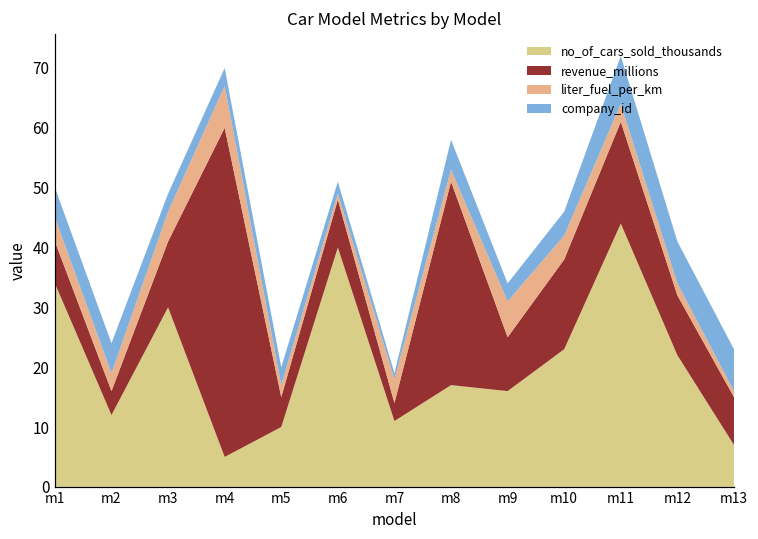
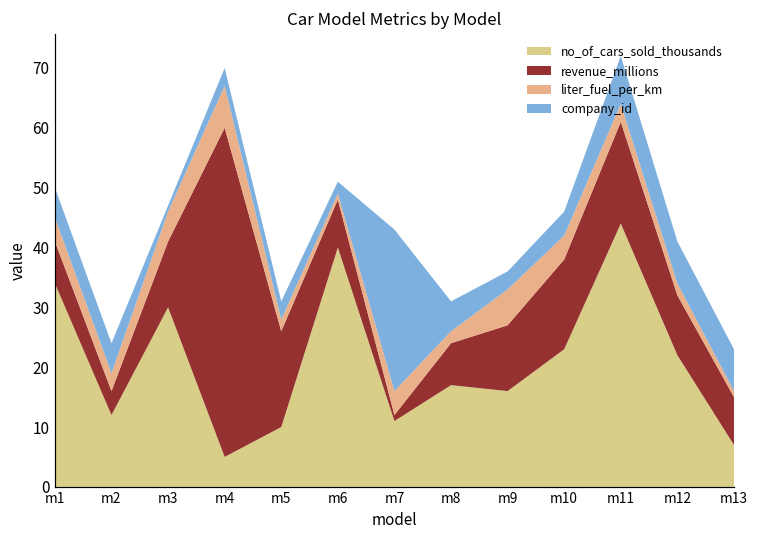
company_id, m3: 3 -> 1
revenue_millions, m5: 5 -> 16
revenue_millions, m7: 3 -> 1
company_id, m7: 1 -> 27
revenue_millions, m8: 34 -> 7
revenue_millions, m9: 9 -> 11
